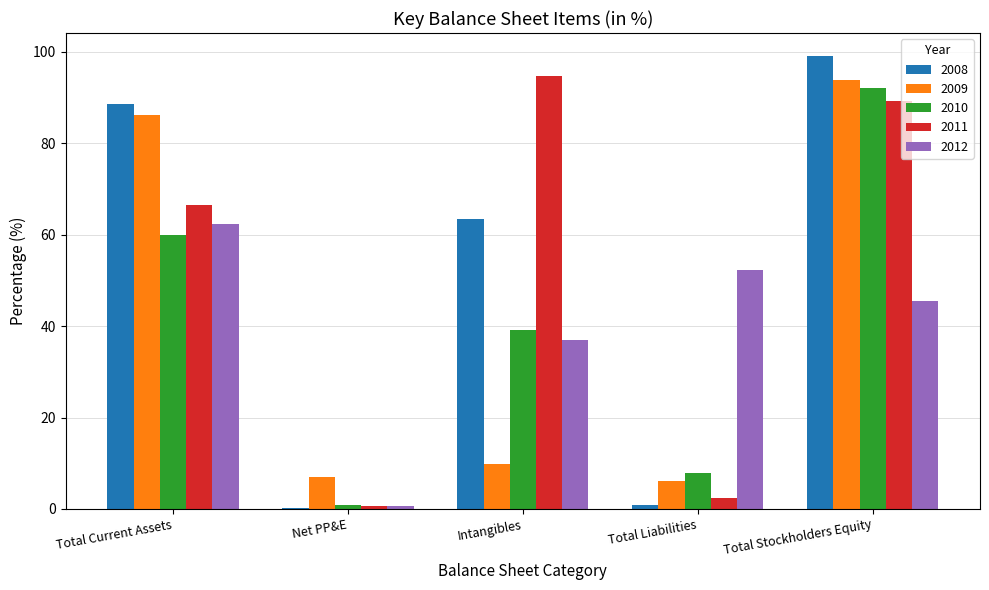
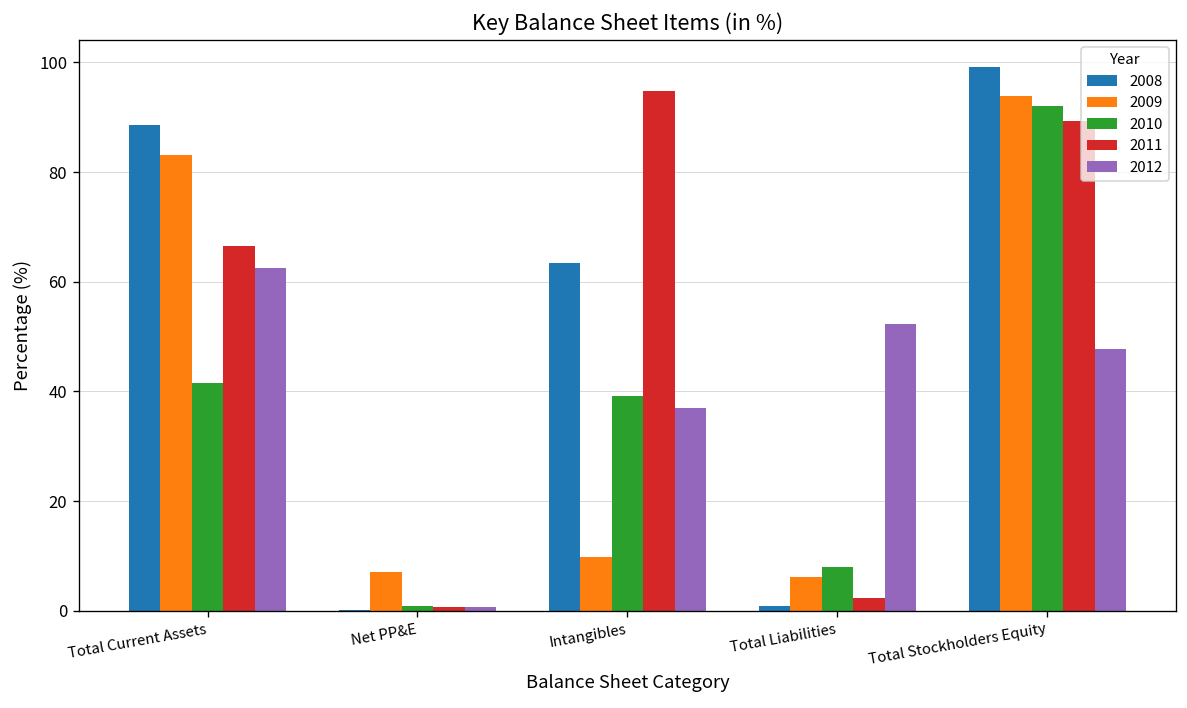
2009, Total Current Assets: 86 -> 83
2010, Total Current Assets: 60 -> 42
2012, Total Stockholders Equity: 46 -> 48
